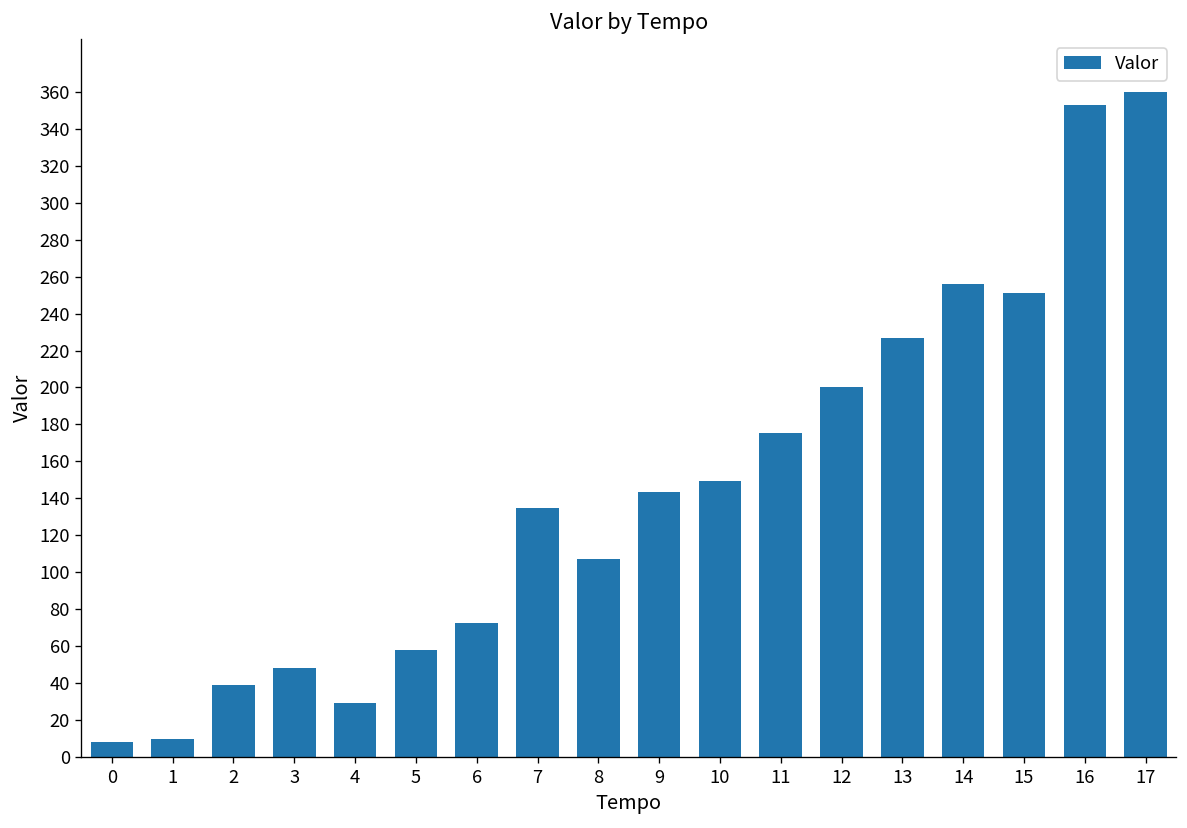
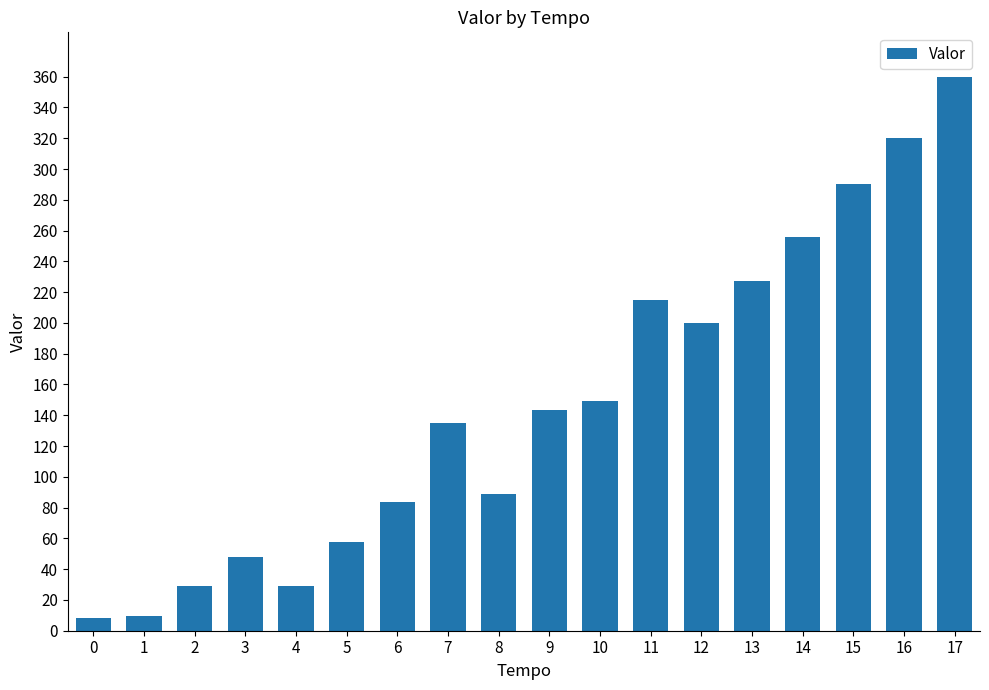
2: 39 -> 29
6: 72 -> 84
8: 107 -> 89
11: 175 -> 215
15: 251 -> 290
16: 353 -> 320
